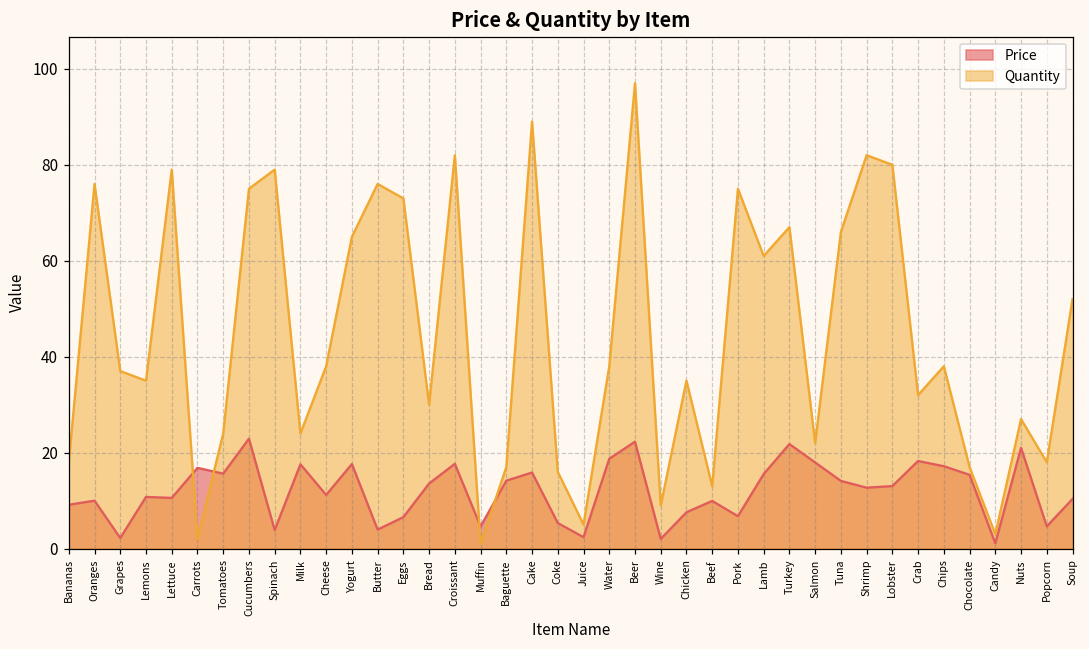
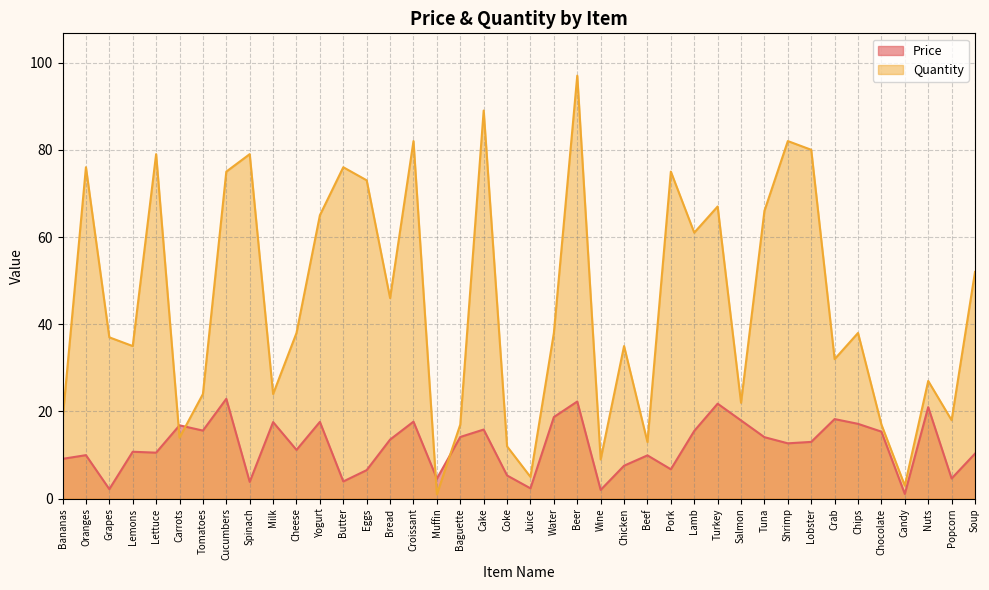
Quantity, Carrots: 2 -> 14
Quantity, Bread: 30 -> 46
Quantity, Coke: 16 -> 12
